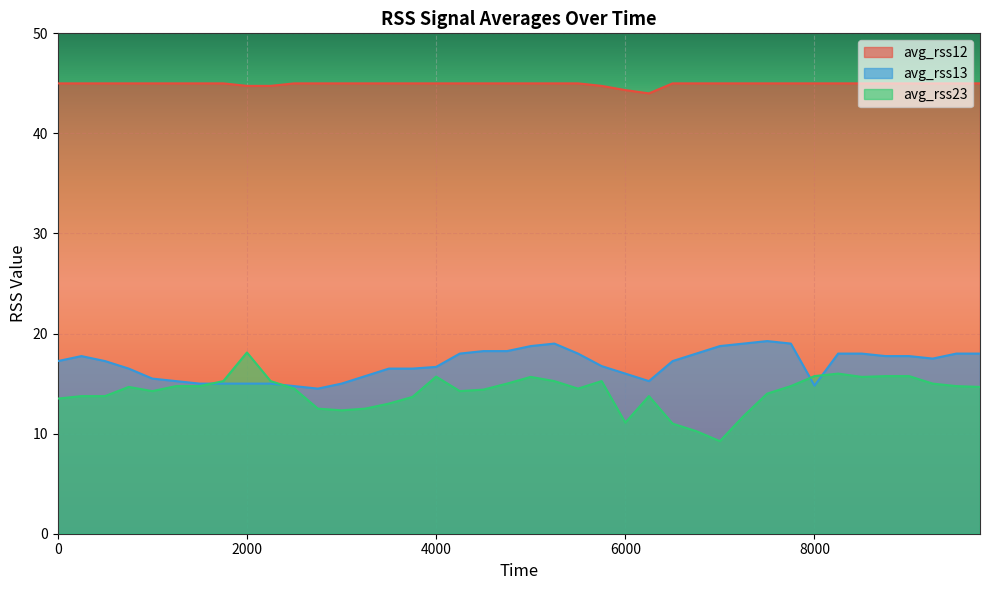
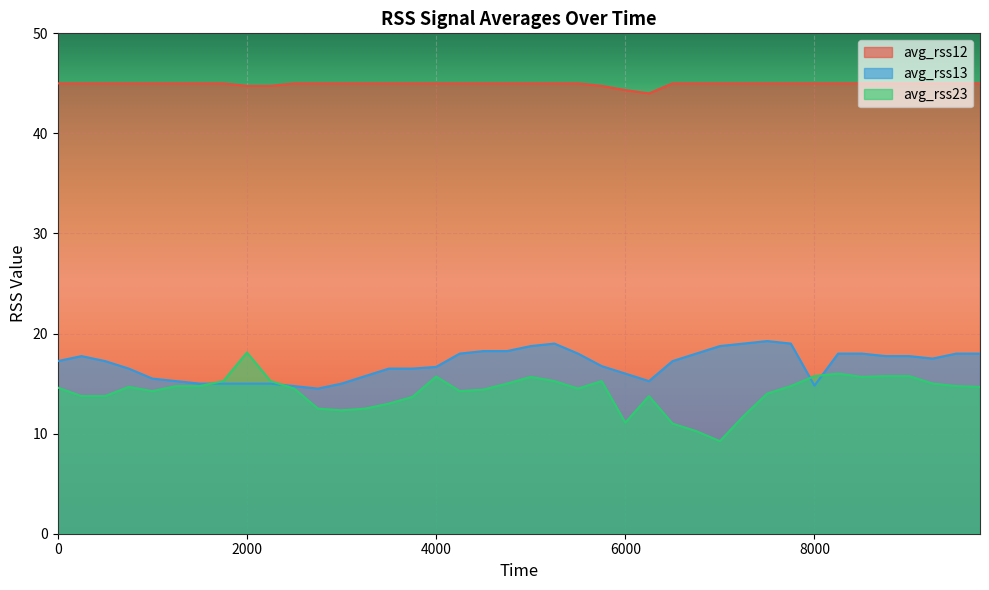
avg_rss23, 0: 13.5 -> 14.6
